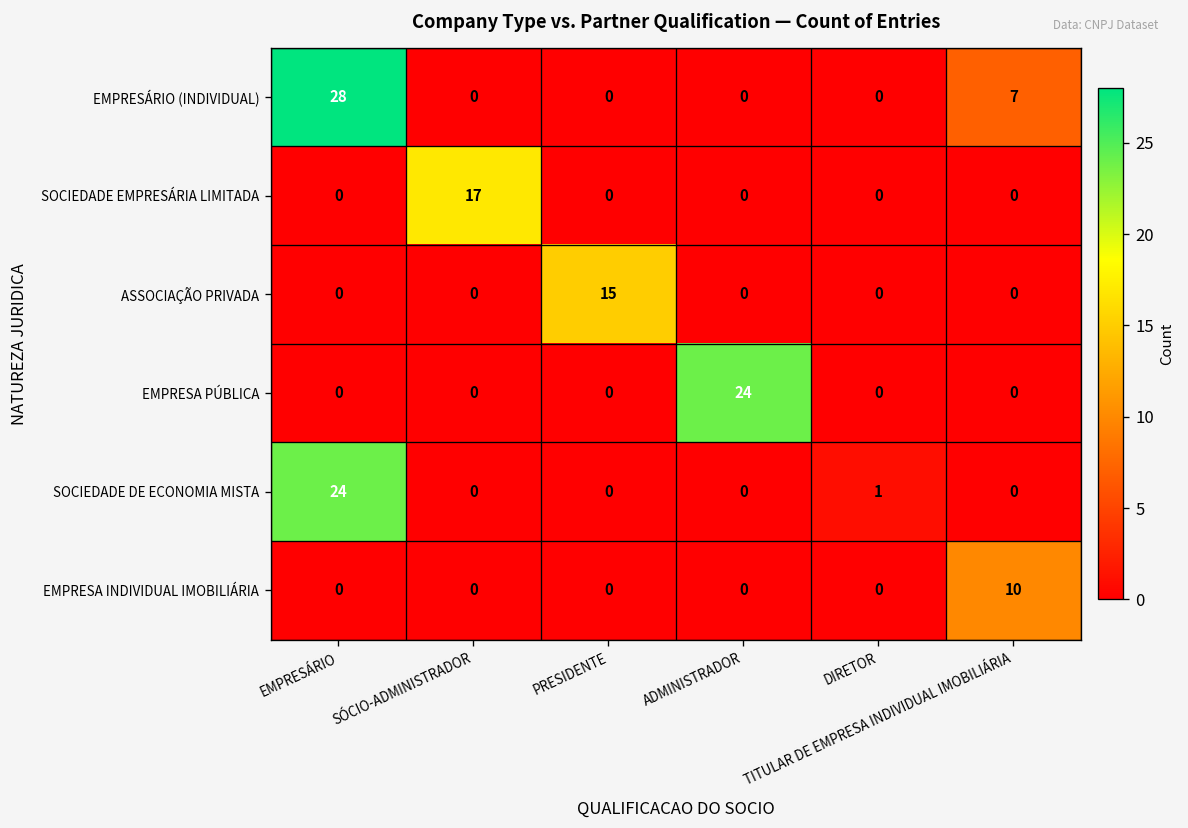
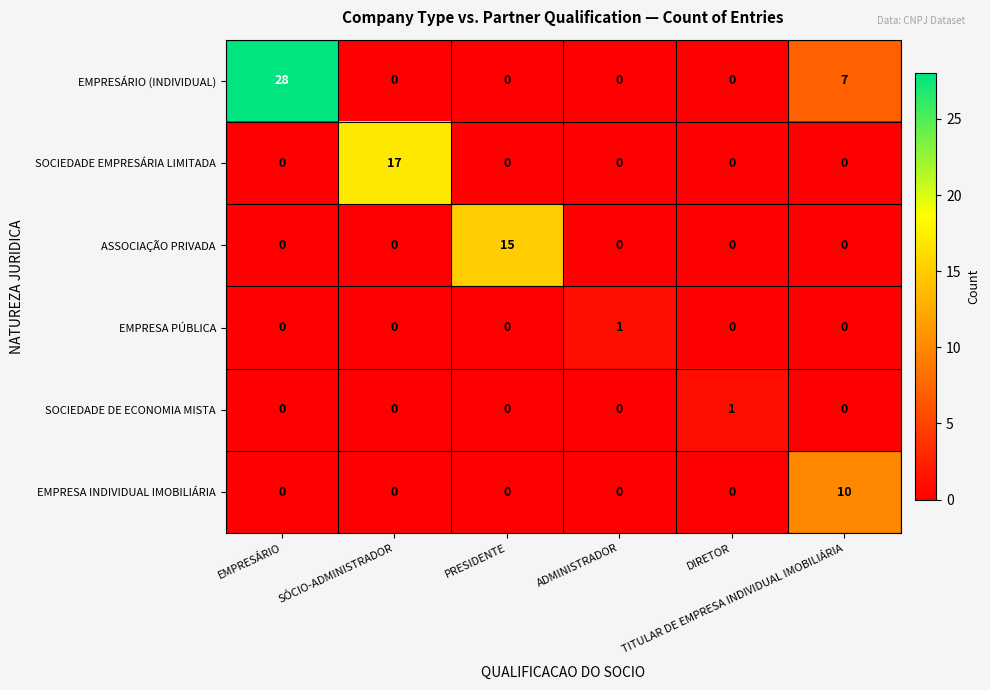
EMPRESA PÚBLICA, ADMINISTRADOR: 24 -> 1
SOCIEDADE DE ECONOMIA MISTA, EMPRESÁRIO: 24 -> 0
